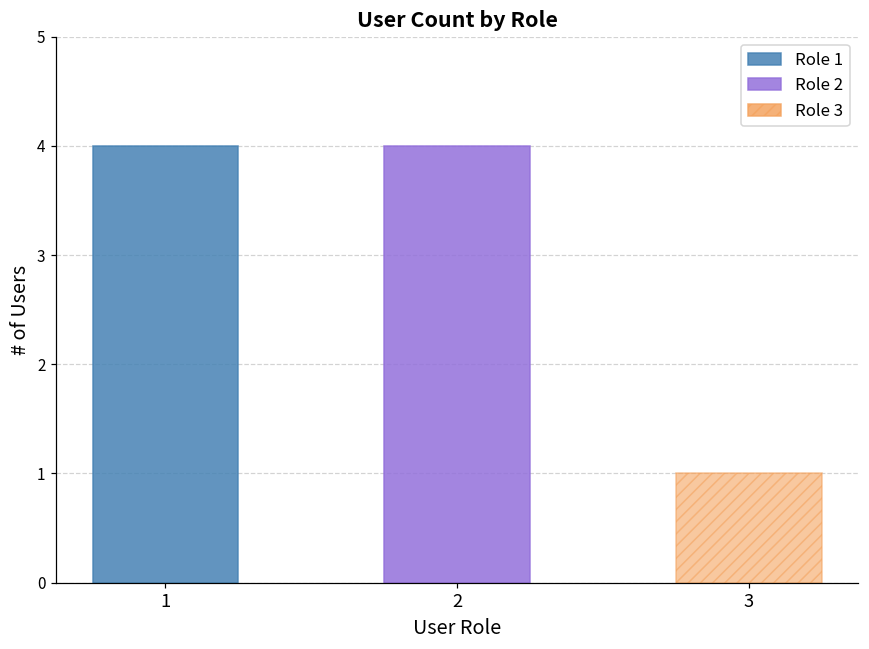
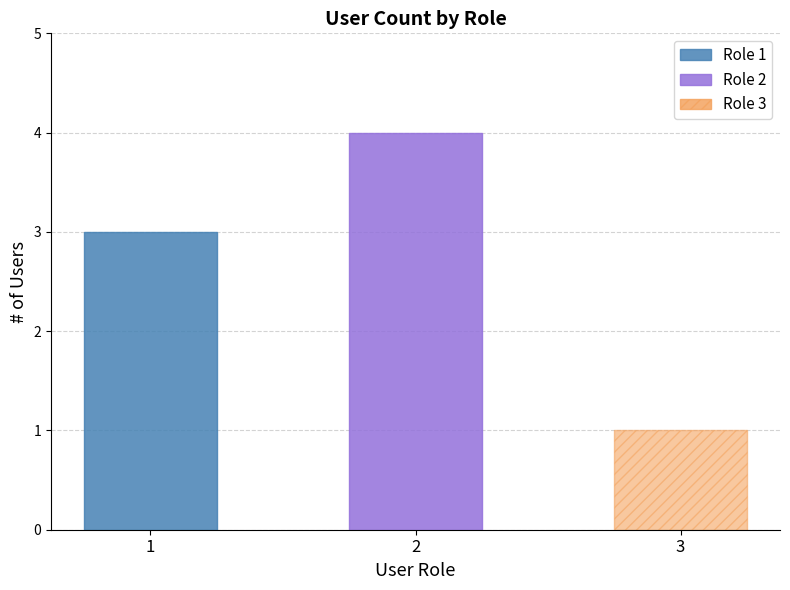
1: 4 -> 3
